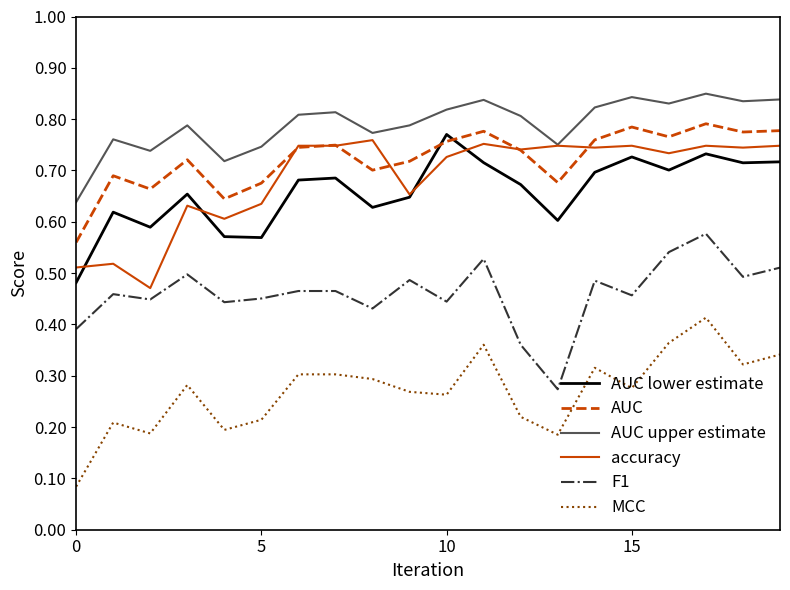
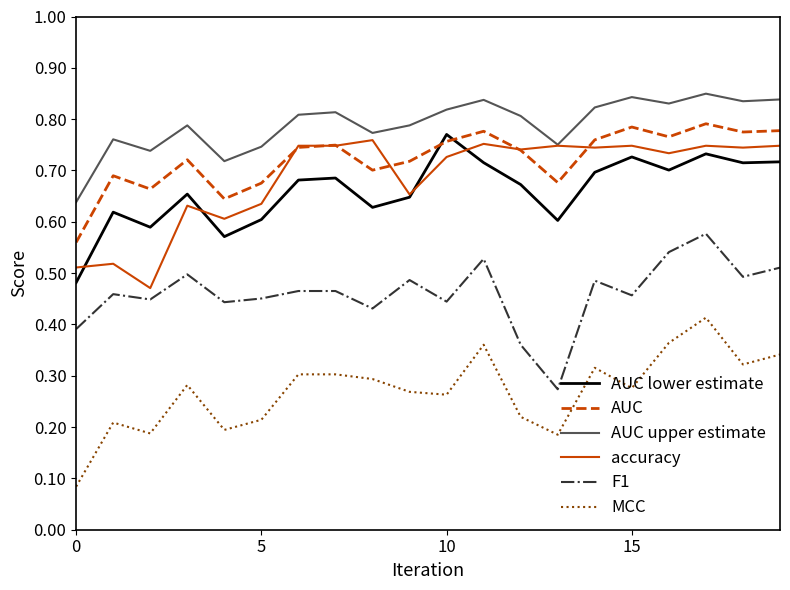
AUC lower estimate, 5: 0.57 -> 0.60
